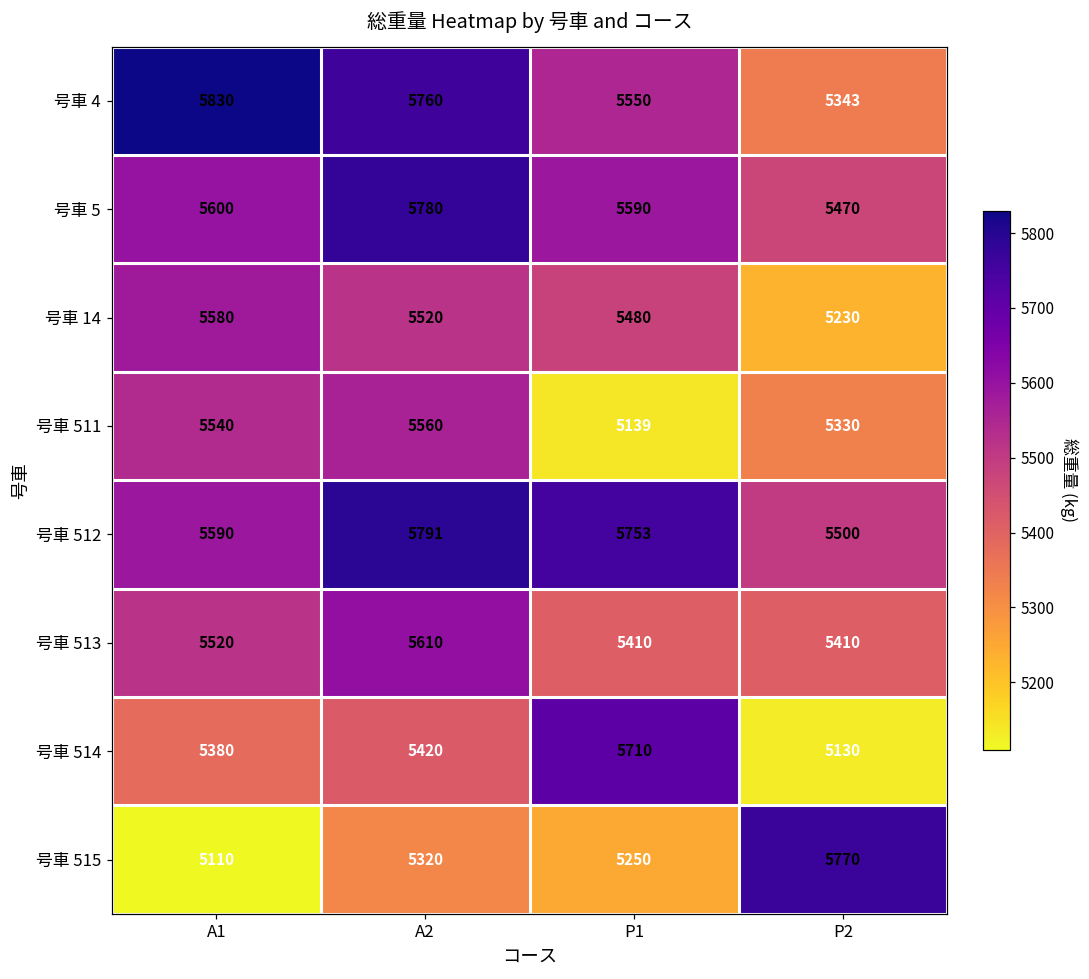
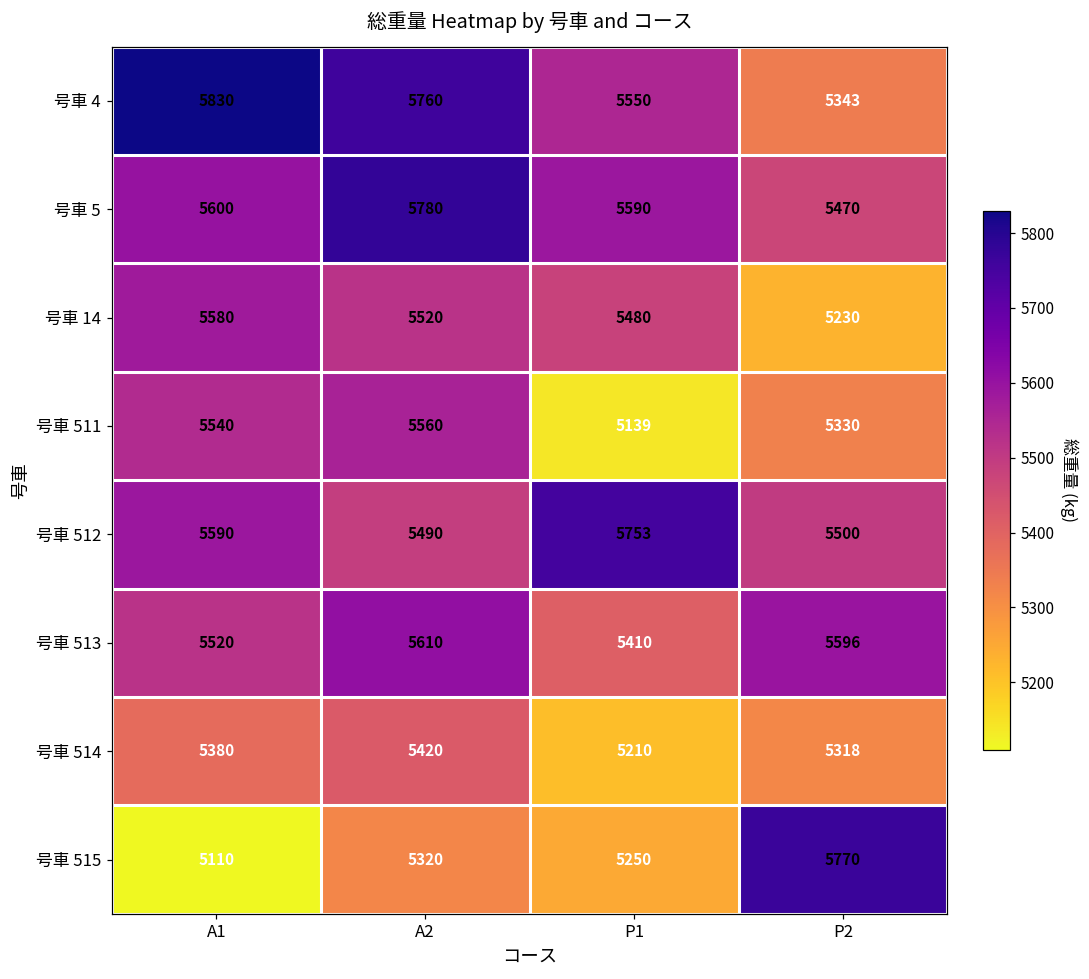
号車 512, A2: 5791 -> 5490
号車 513, P2: 5410 -> 5596
号車 514, P1: 5710 -> 5210
号車 514, P2: 5130 -> 5318
